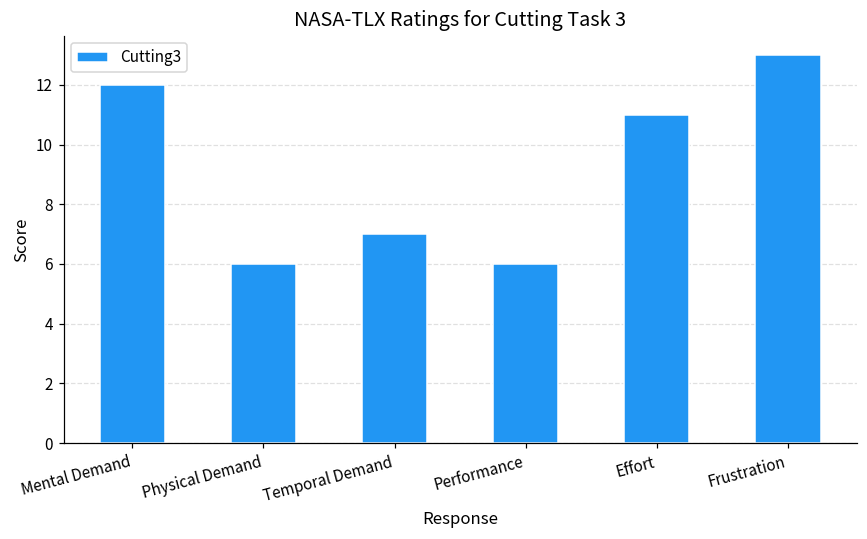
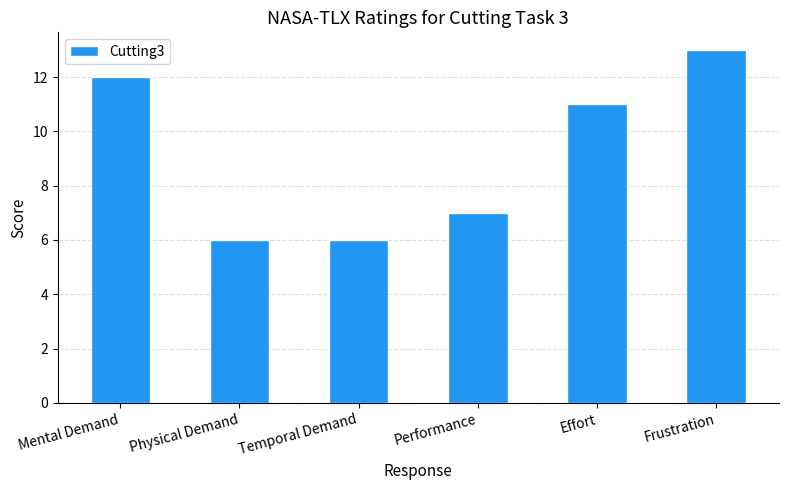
Temporal Demand: 7 -> 6
Performance: 6 -> 7
